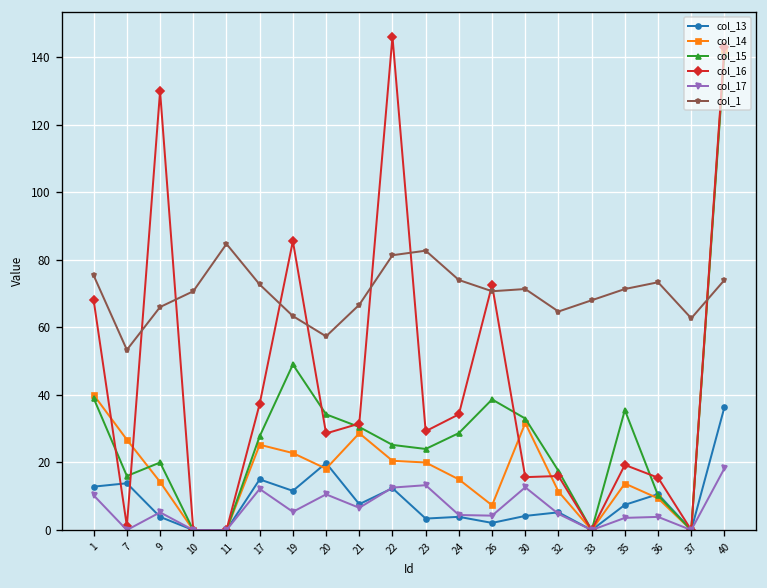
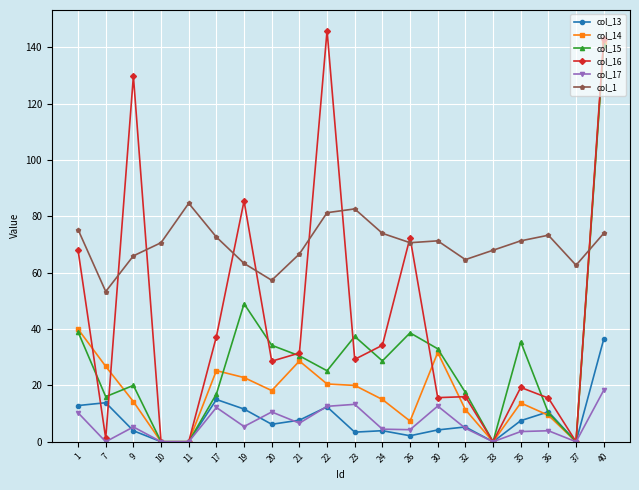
col_15, 17: 28 -> 17
col_13, 20: 20 -> 6
col_15, 23: 24 -> 37
